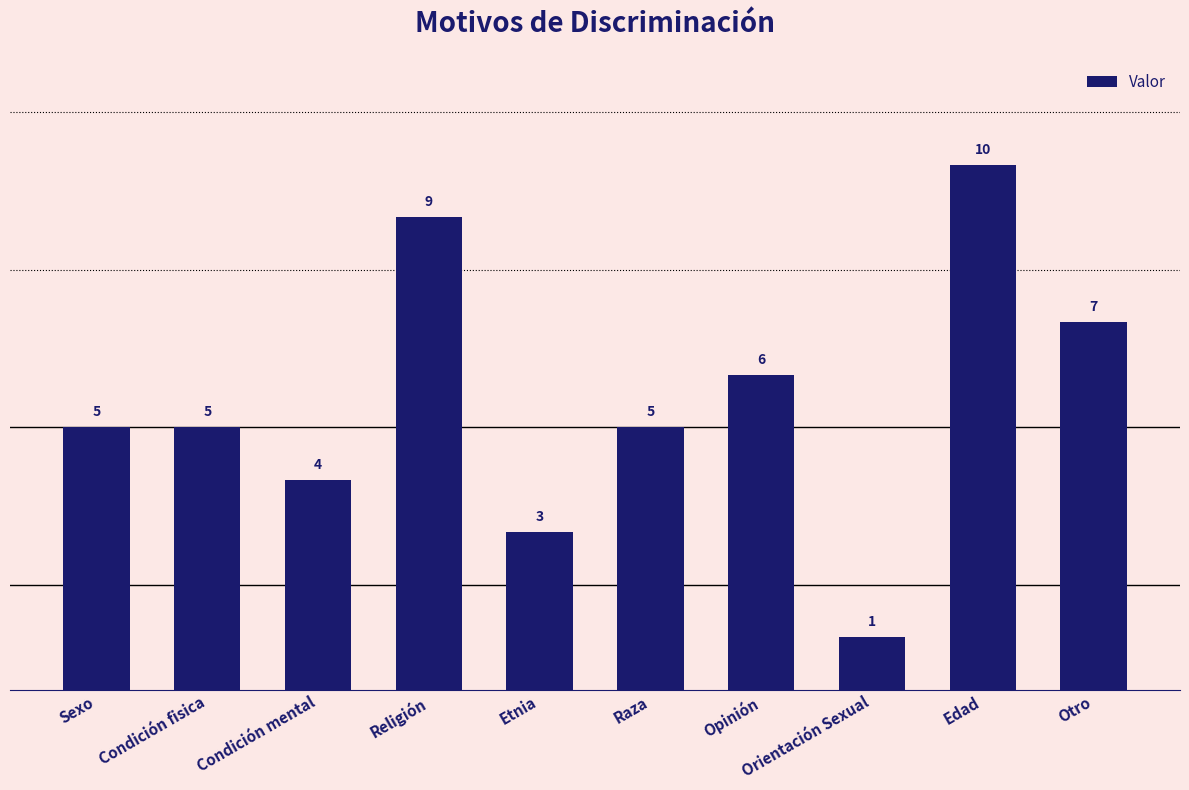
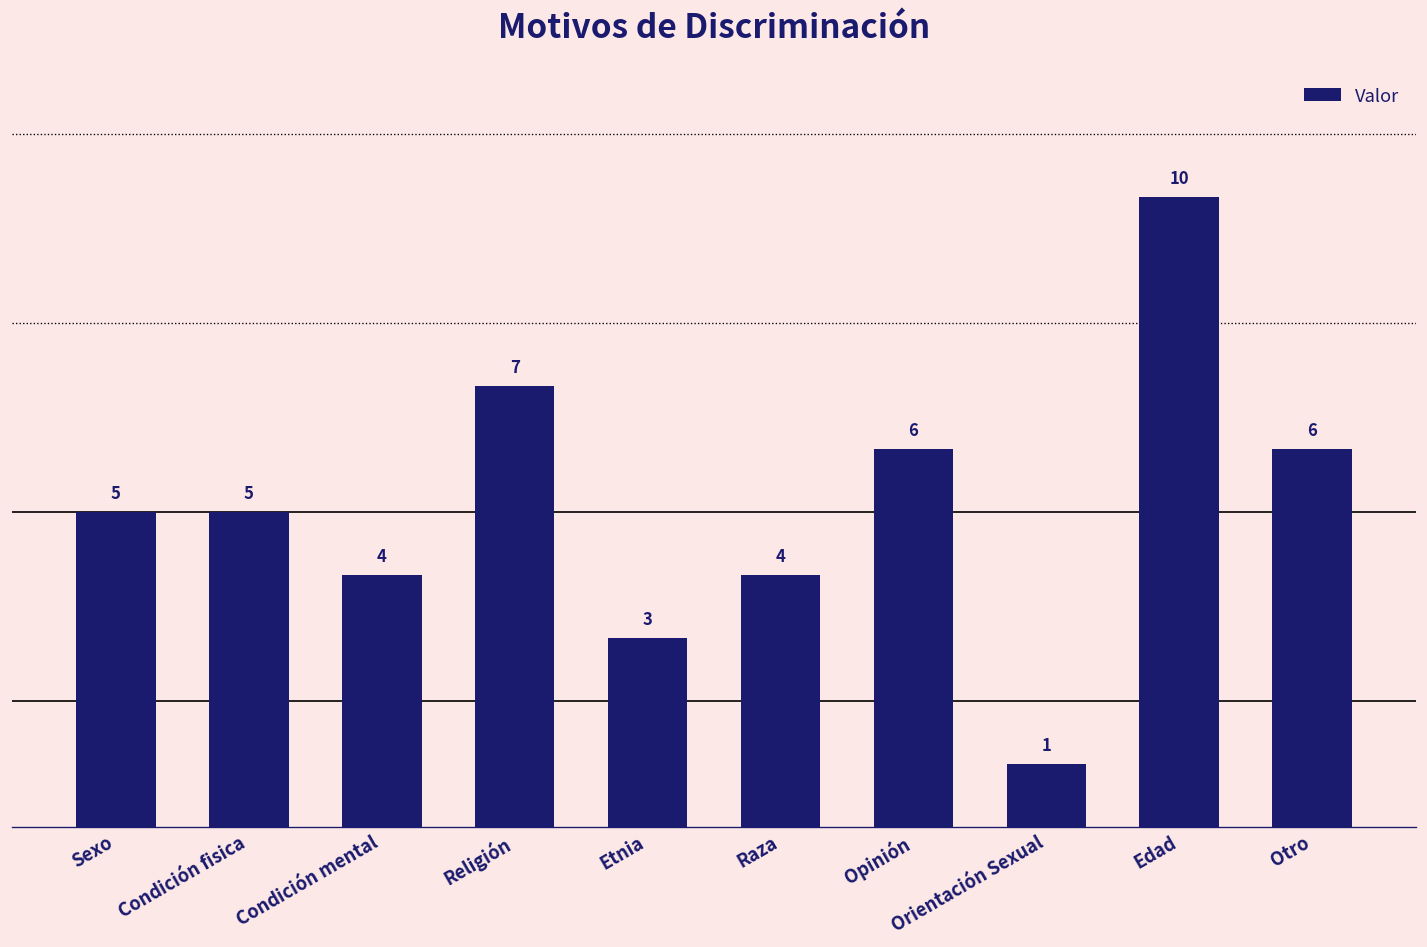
Religión: 9 -> 7
Raza: 5 -> 4
Otro: 7 -> 6
